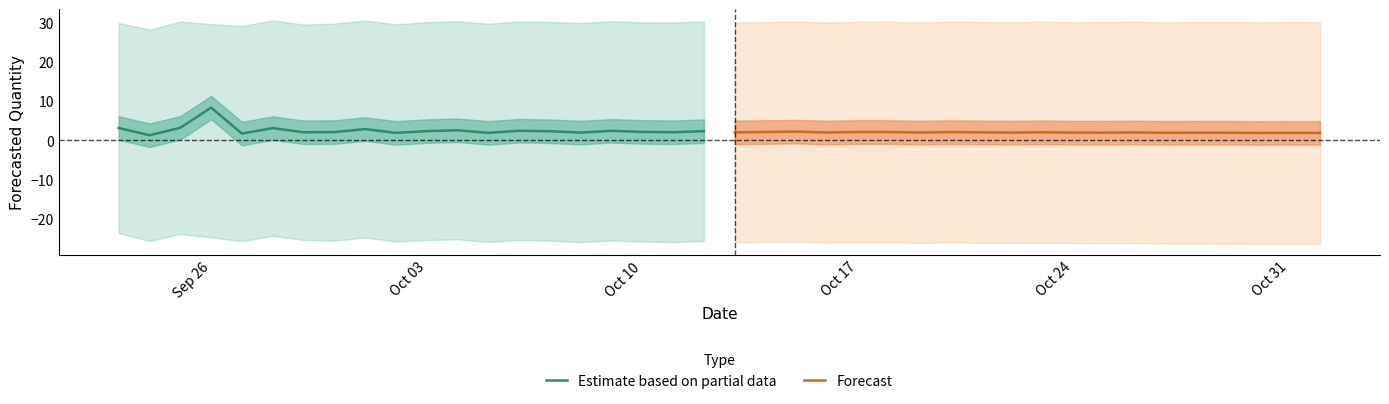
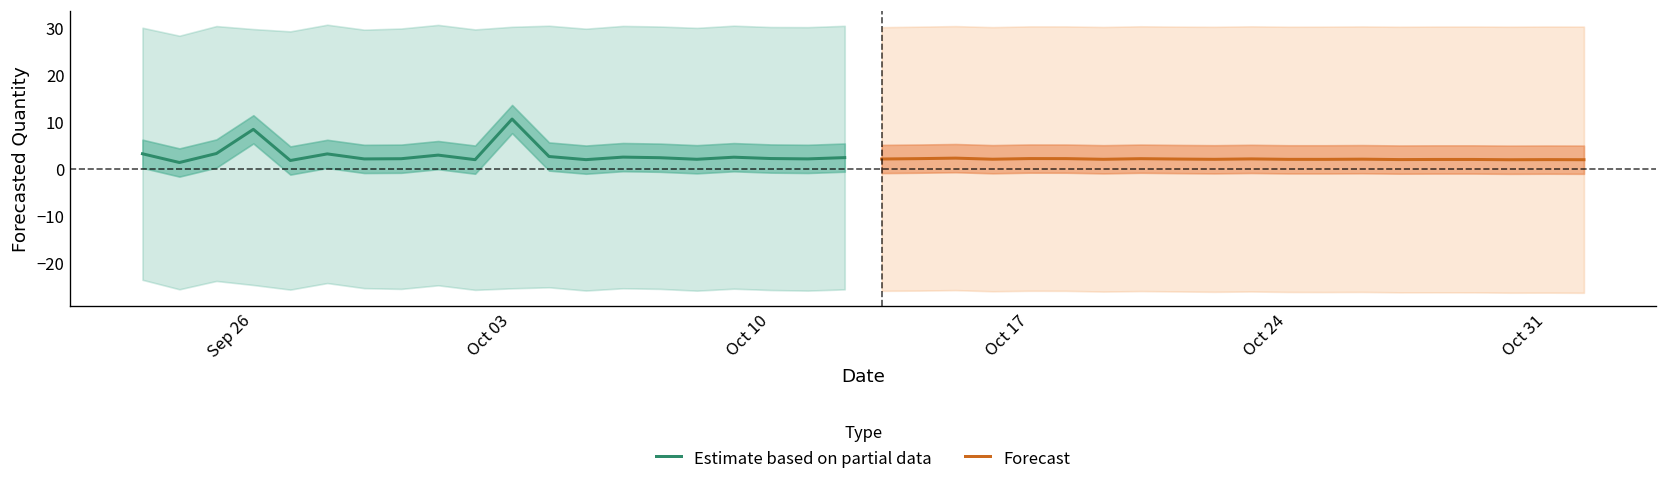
Estimate based on partial data, Oct 03: 2 -> 11
